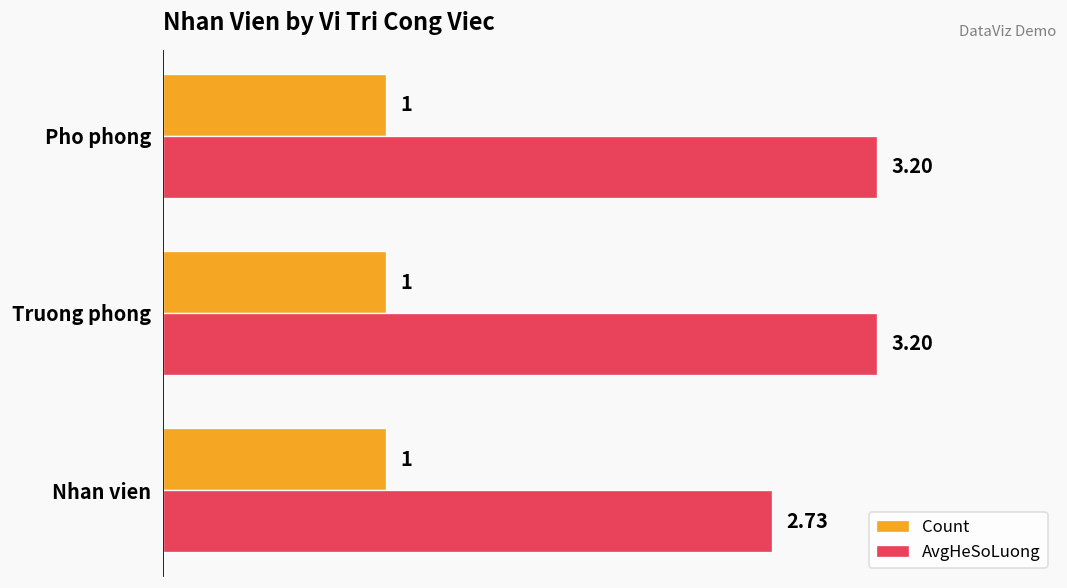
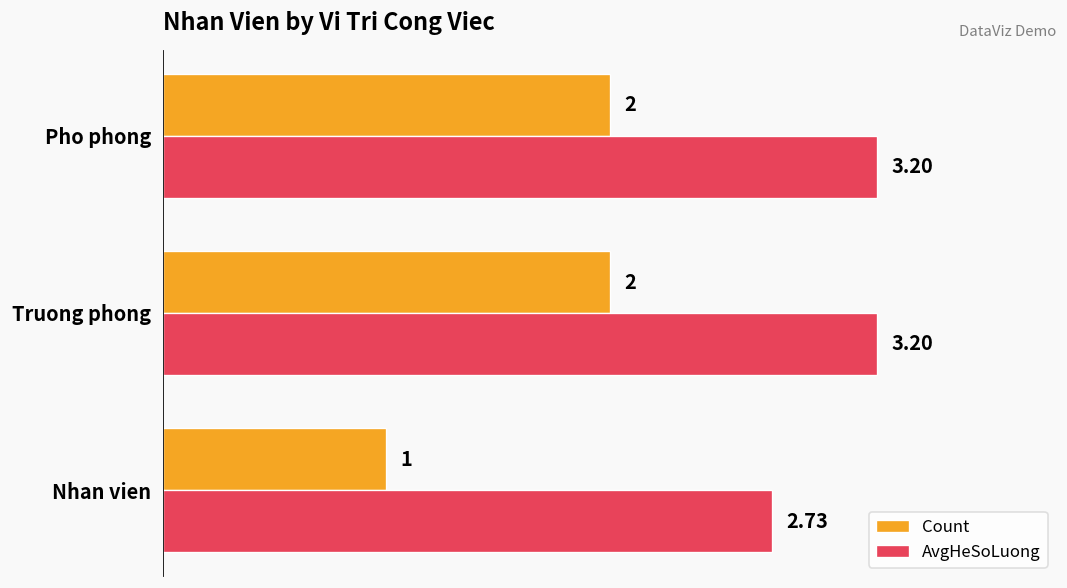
Count, Pho phong: 1 -> 2
Count, Truong phong: 1 -> 2
